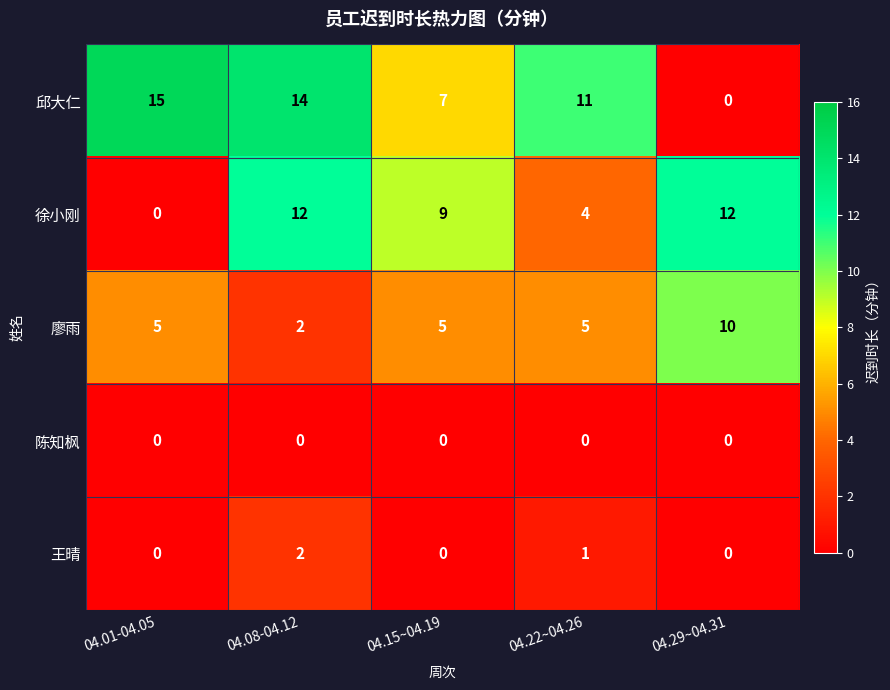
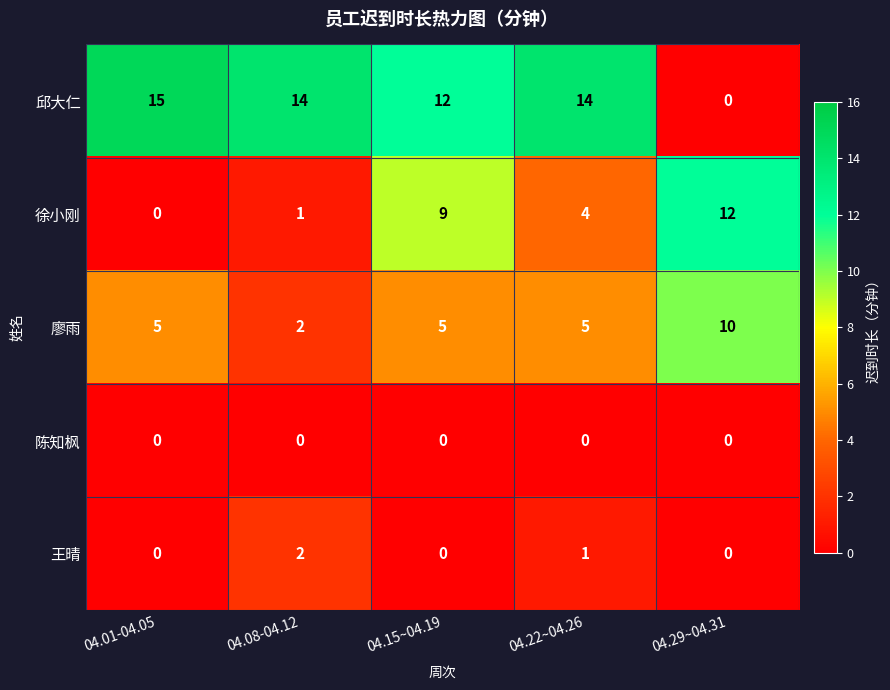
邱大仁, 04.15~04.19: 7 -> 12
邱大仁, 04.22~04.26: 11 -> 14
徐小刚, 04.08-04.12: 12 -> 1
